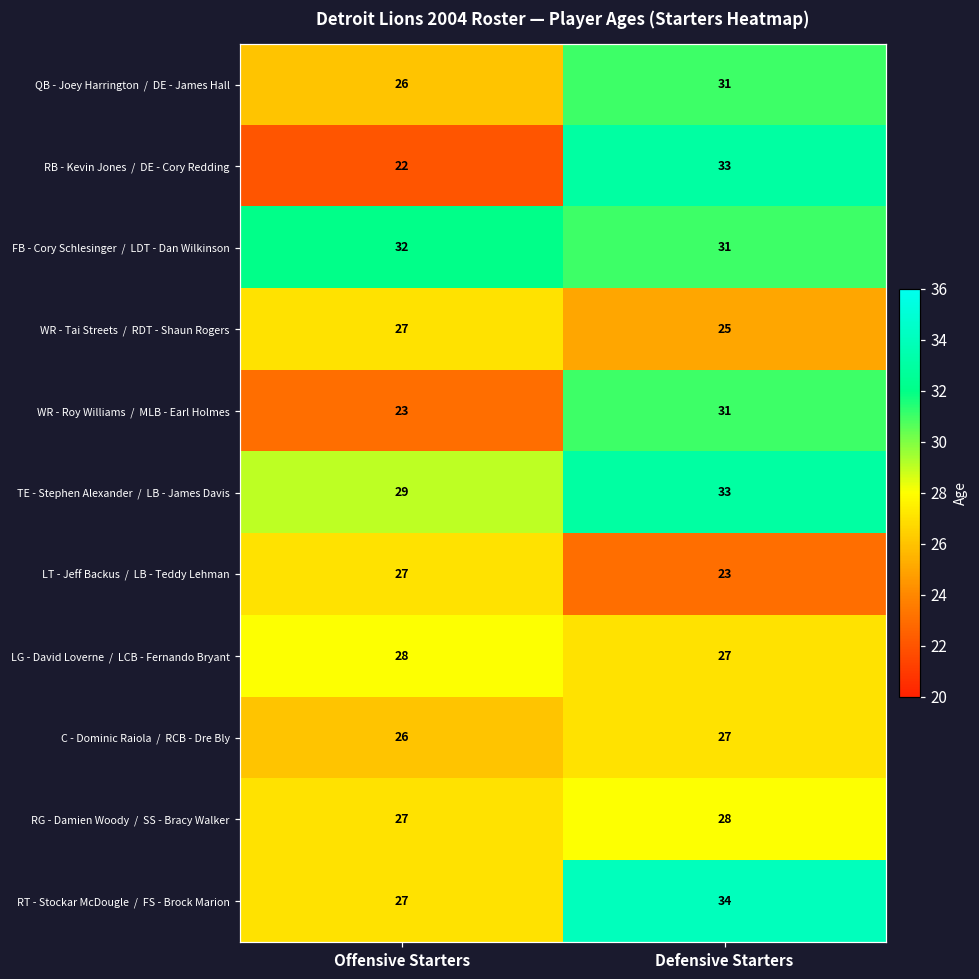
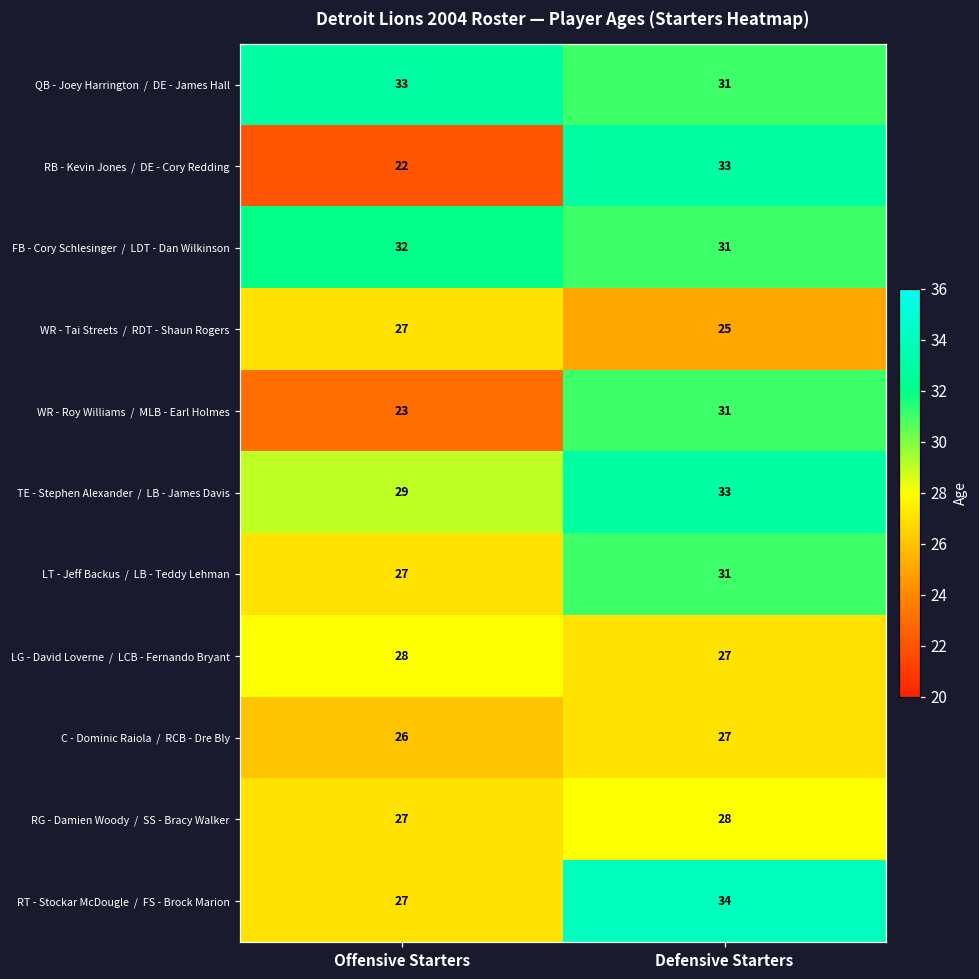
QB - Joey Harrington / DE - James Hall, Offensive Starters: 26 -> 33
LT - Jeff Backus / LB - Teddy Lehman, Defensive Starters: 23 -> 31
